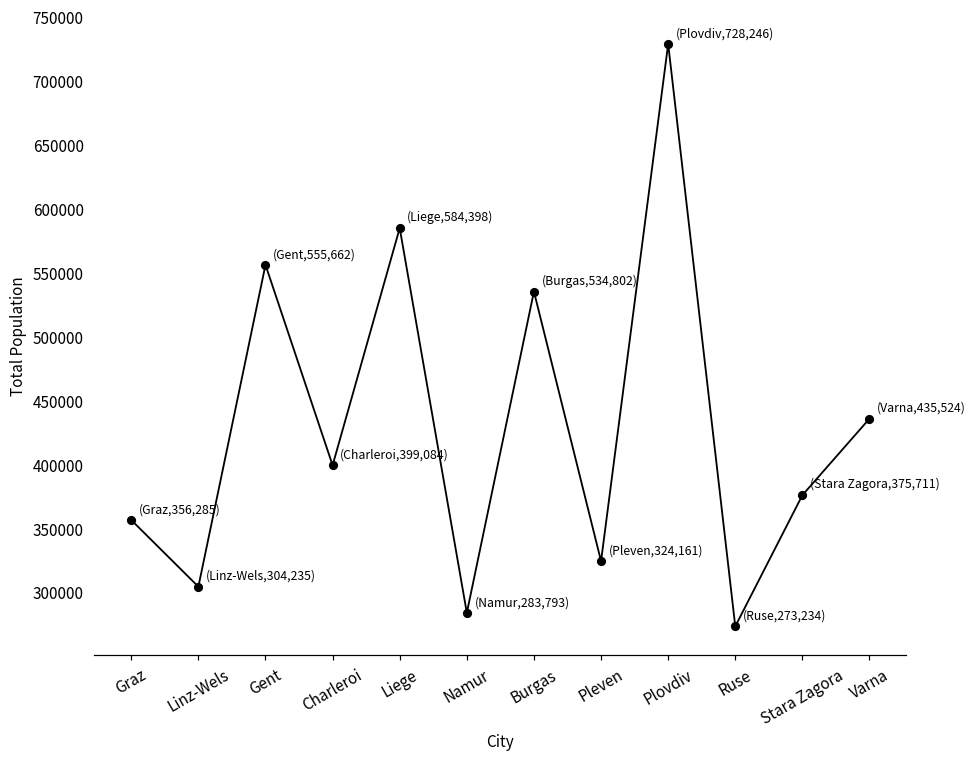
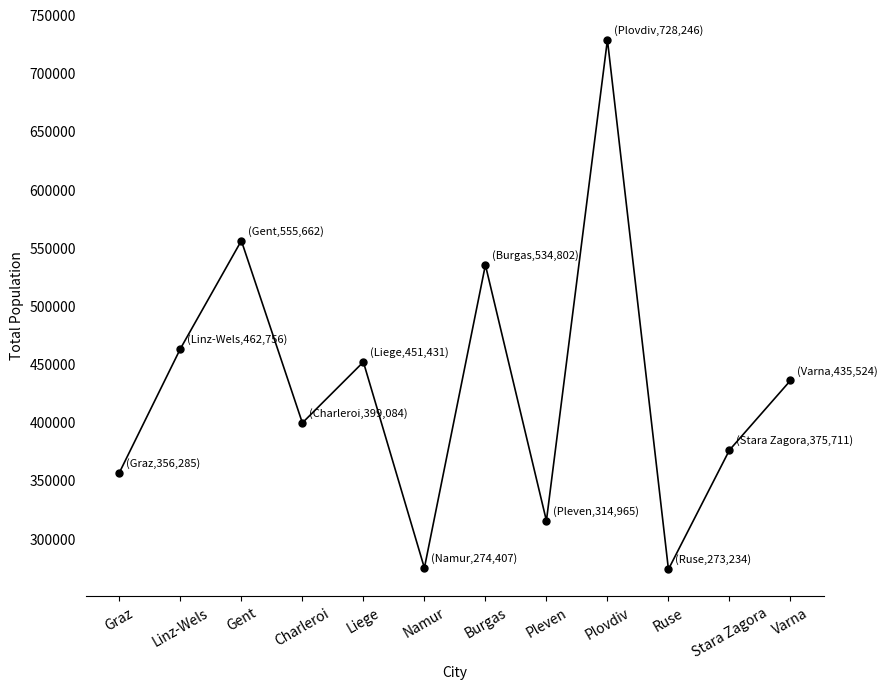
Linz-Wels: 304,235 -> 462,756
Liege: 584,398 -> 451,431
Namur: 283,793 -> 274,407
Pleven: 324,161 -> 314,965
